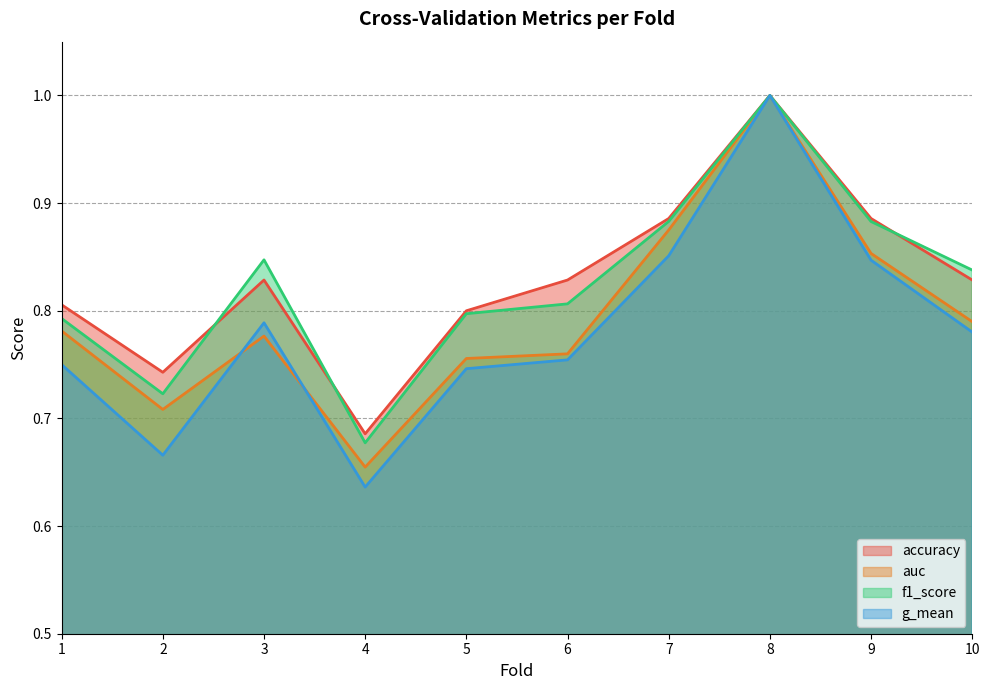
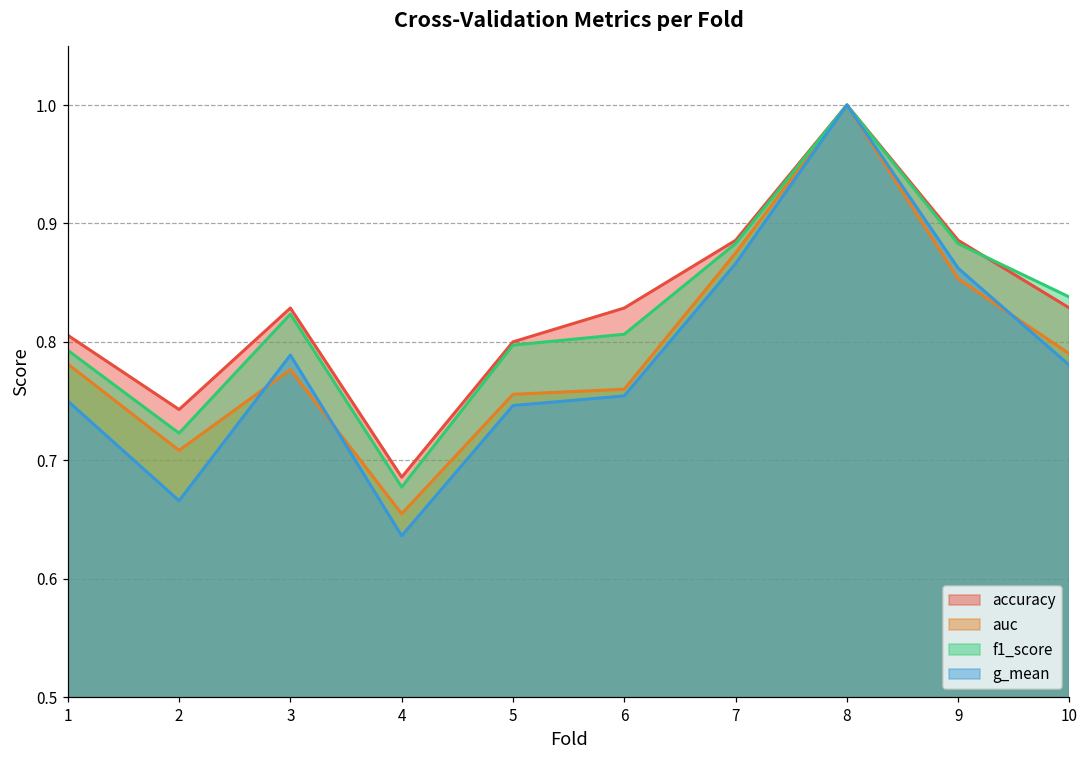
f1_score, 3: 0.847 -> 0.823
g_mean, 7: 0.851 -> 0.866
g_mean, 9: 0.847 -> 0.862
